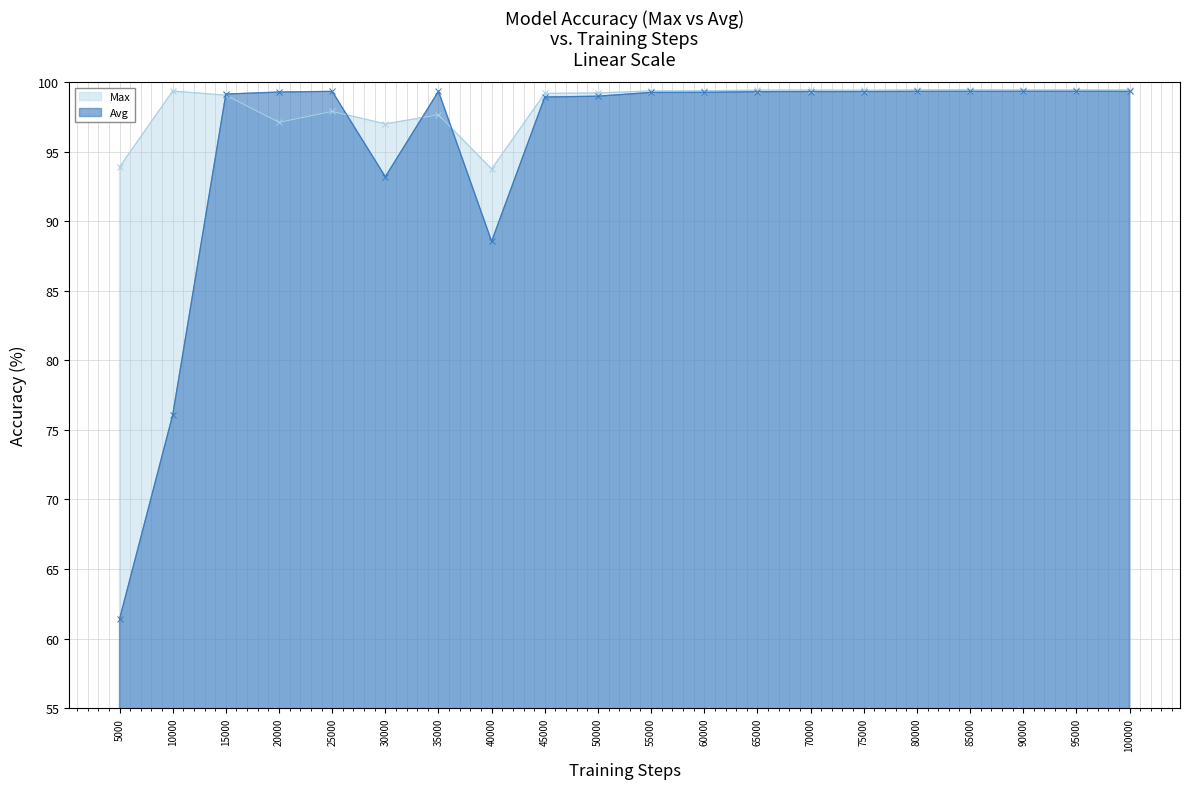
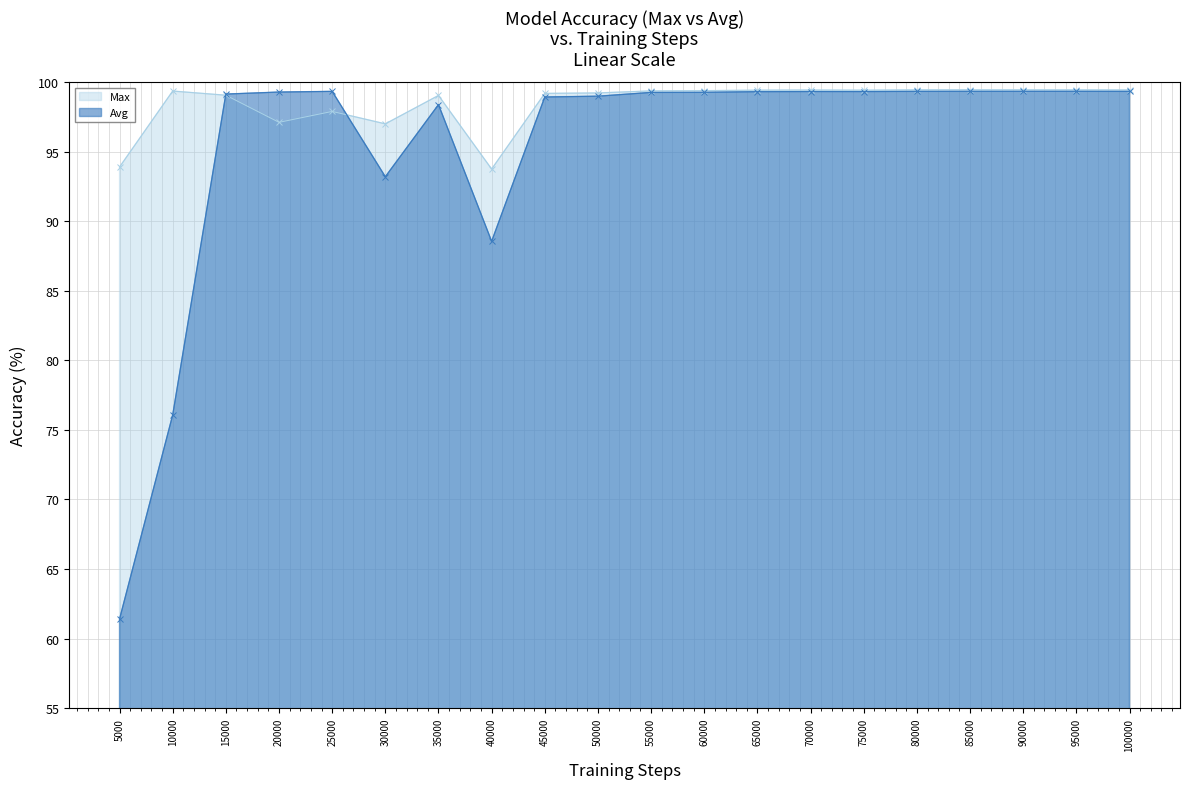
Max, 35000: 97.6 -> 99.0
Avg, 35000: 99.3 -> 98.4
